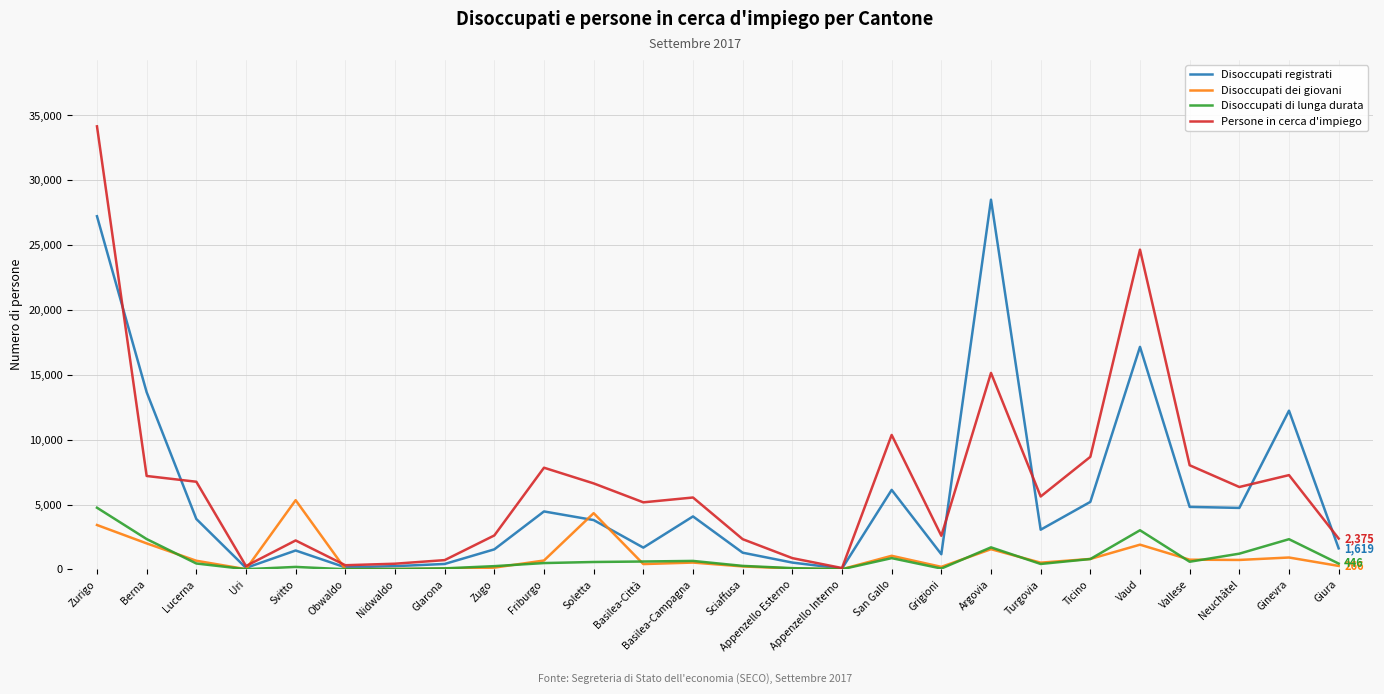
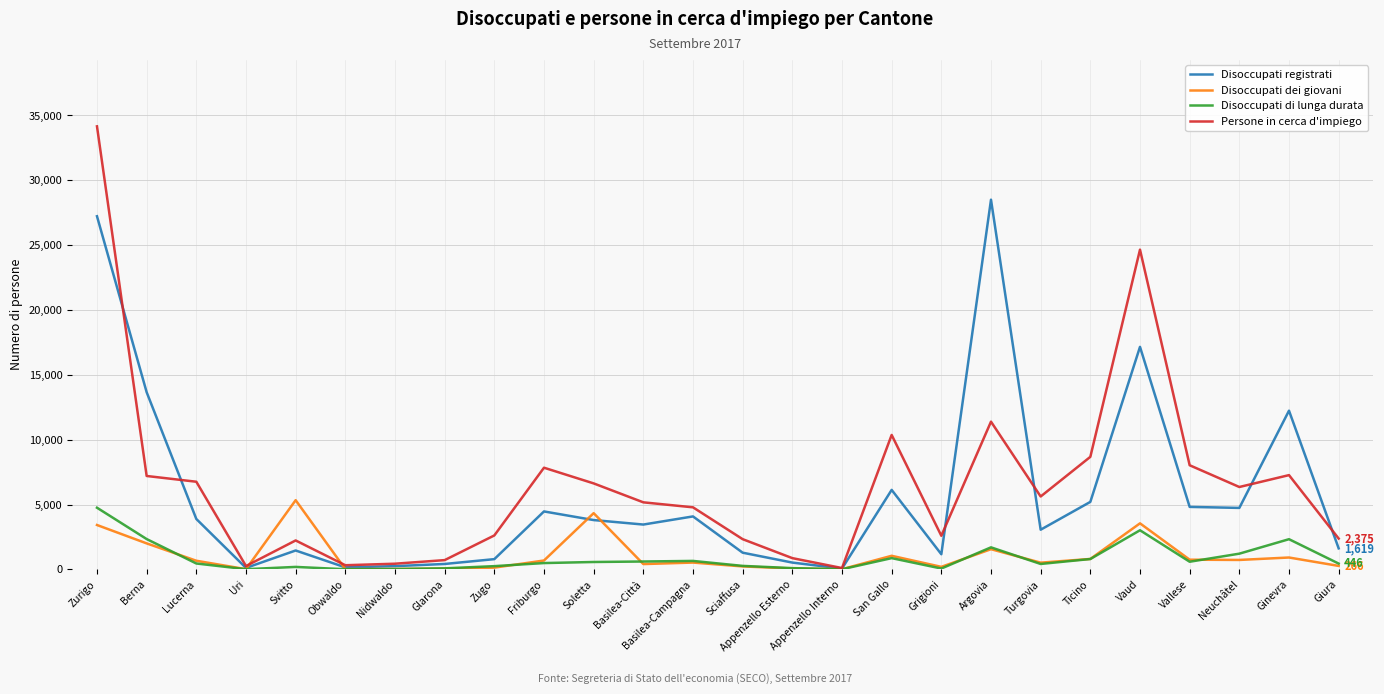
Disoccupati registrati, Zugo: 1,500 -> 800
Disoccupati registrati, Basilea-Città: 1,700 -> 3,500
Persone in cerca d'impiego, Basilea-Campagna: 5,500 -> 4,800
Persone in cerca d'impiego, Argovia: 15,100 -> 11,400
Disoccupati dei giovani, Vaud: 1,900 -> 3,500
